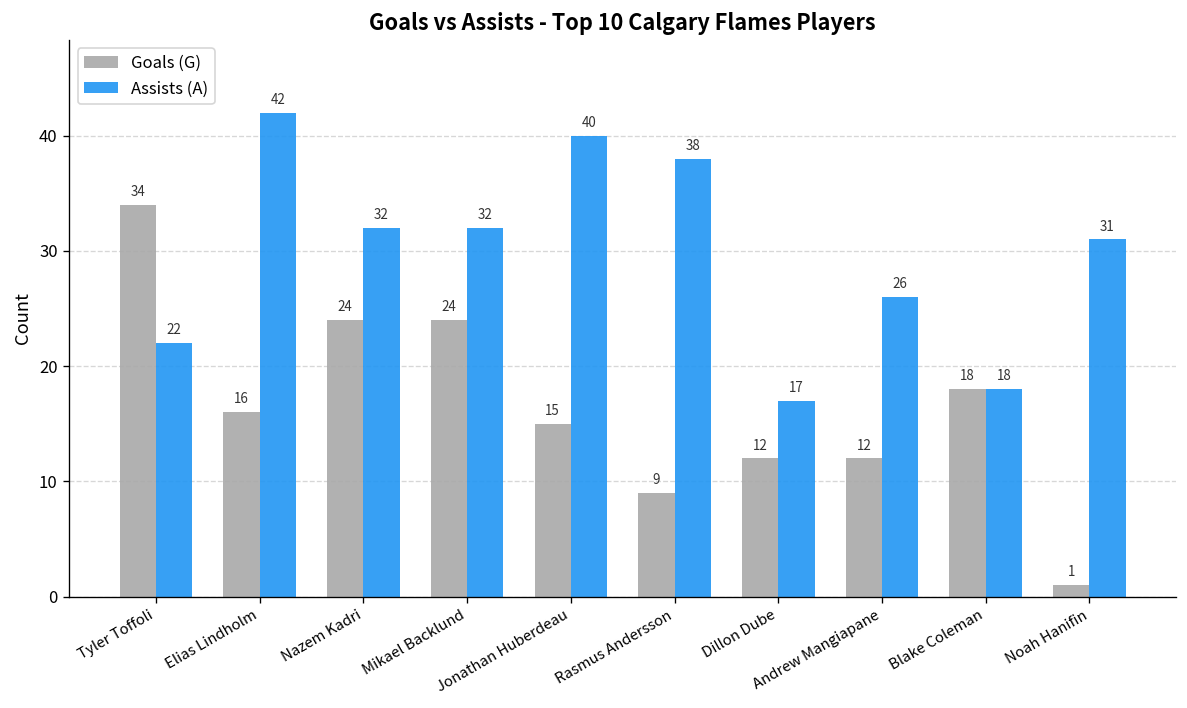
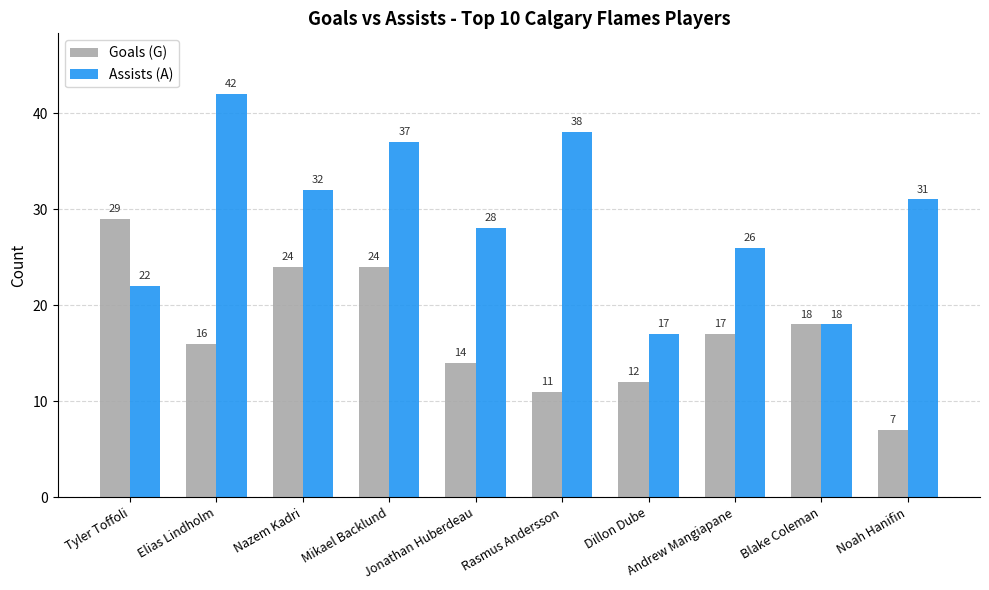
Goals (G), Tyler Toffoli: 34 -> 29
Assists (A), Mikael Backlund: 32 -> 37
Goals (G), Jonathan Huberdeau: 15 -> 14
Assists (A), Jonathan Huberdeau: 40 -> 28
Goals (G), Rasmus Andersson: 9 -> 11
Goals (G), Andrew Mangiapane: 12 -> 17
Goals (G), Noah Hanifin: 1 -> 7
